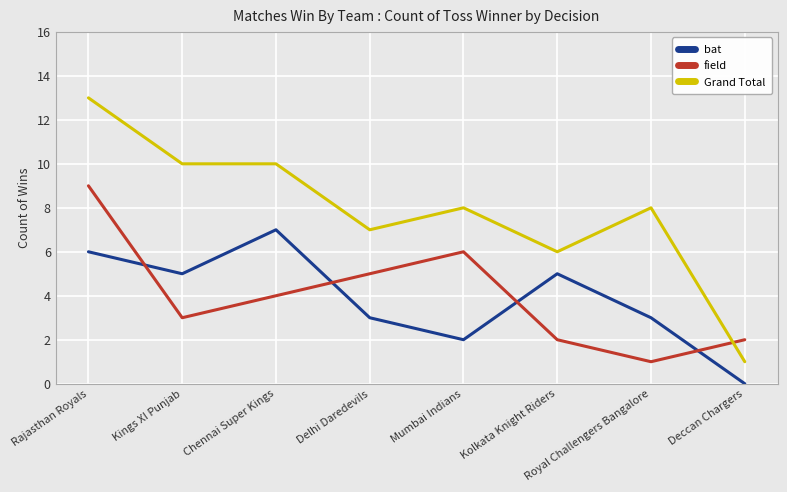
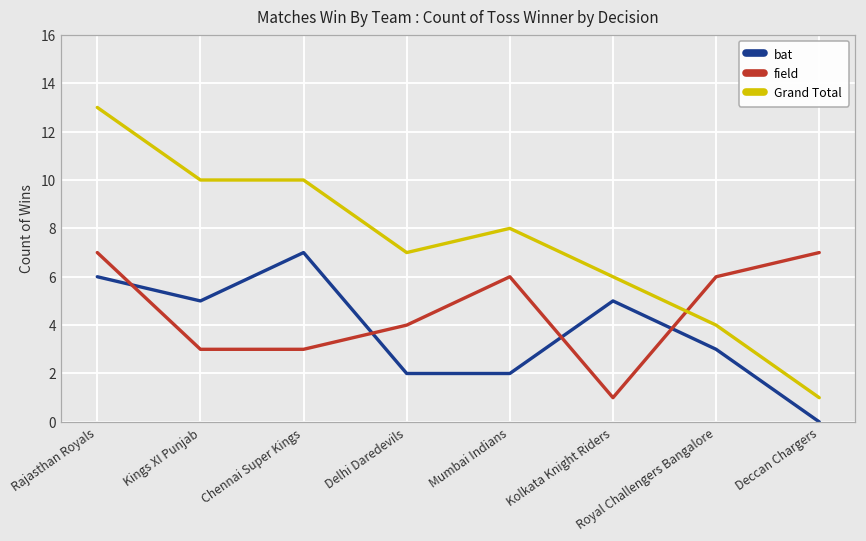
field, Rajasthan Royals: 9 -> 7
field, Chennai Super Kings: 4 -> 3
bat, Delhi Daredevils: 3 -> 2
field, Delhi Daredevils: 5 -> 4
field, Kolkata Knight Riders: 2 -> 1
field, Royal Challengers Bangalore: 1 -> 6
Grand Total, Royal Challengers Bangalore: 8 -> 4
field, Deccan Chargers: 2 -> 7
